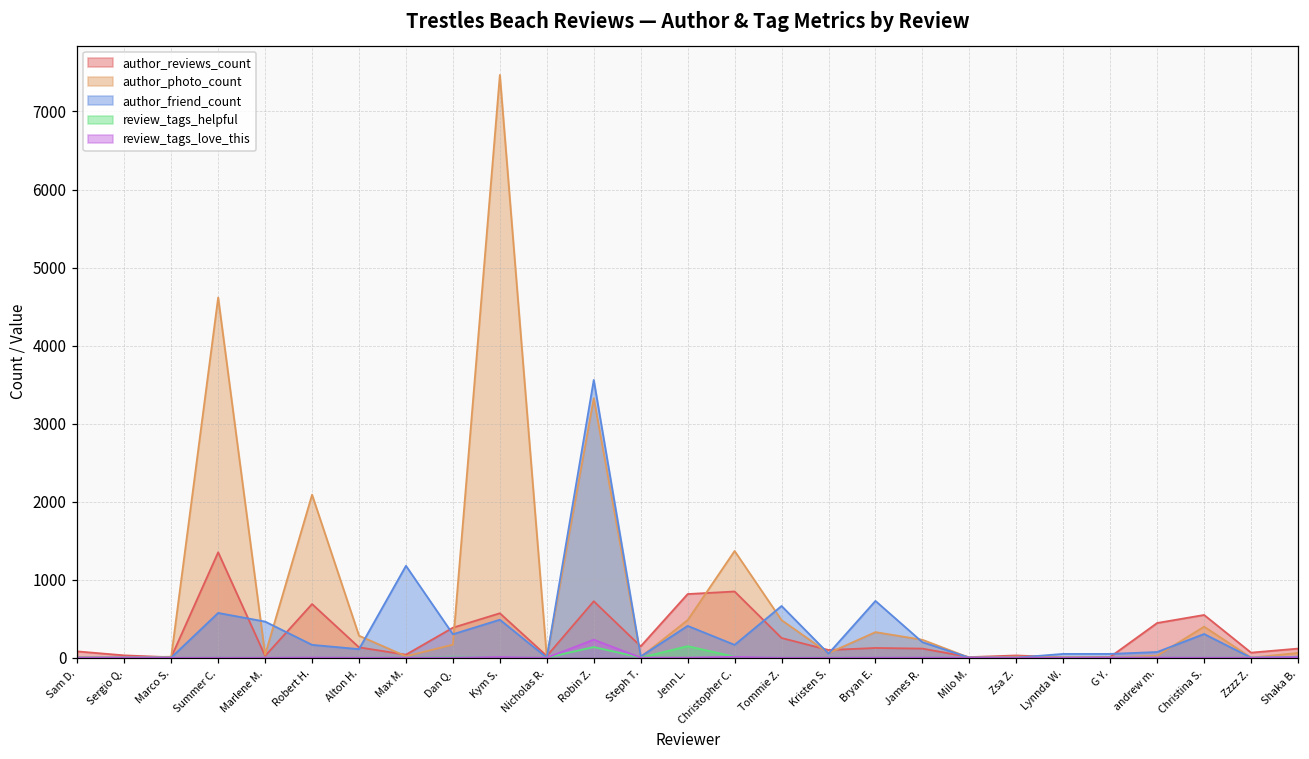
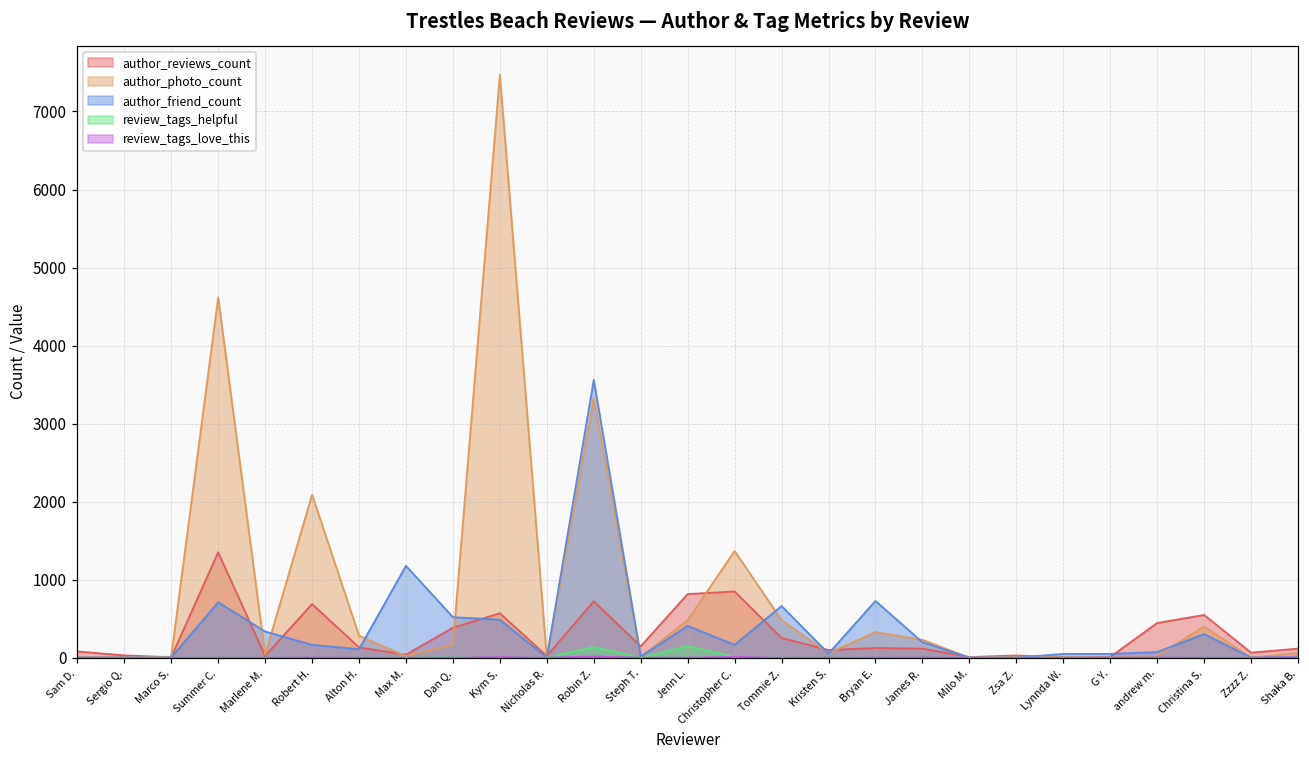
author_friend_count, Summer C.: 600 -> 700
author_friend_count, Marlene M.: 500 -> 300
author_friend_count, Dan Q.: 300 -> 500
review_tags_love_this, Robin Z.: 200 -> 0
